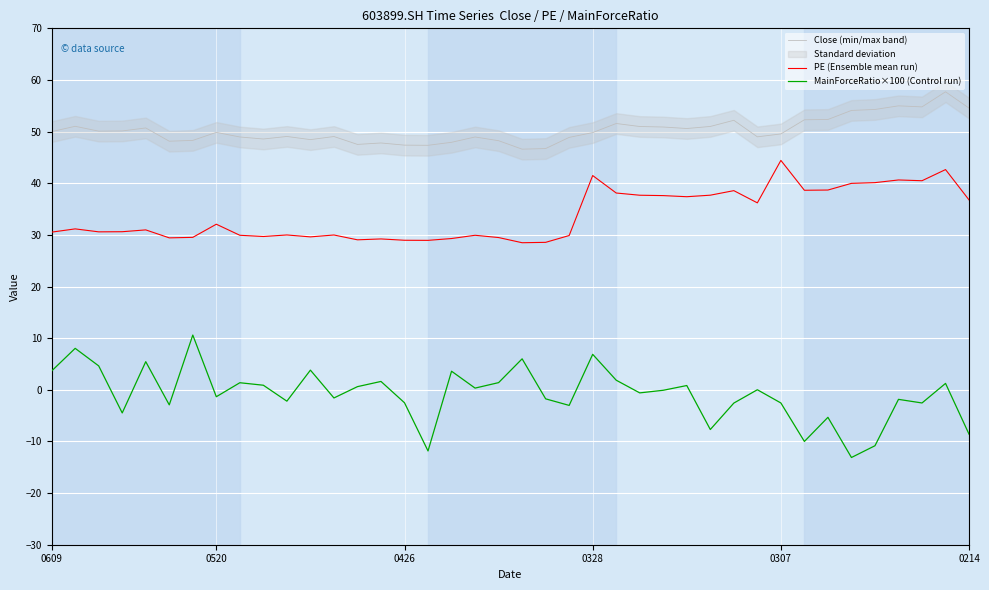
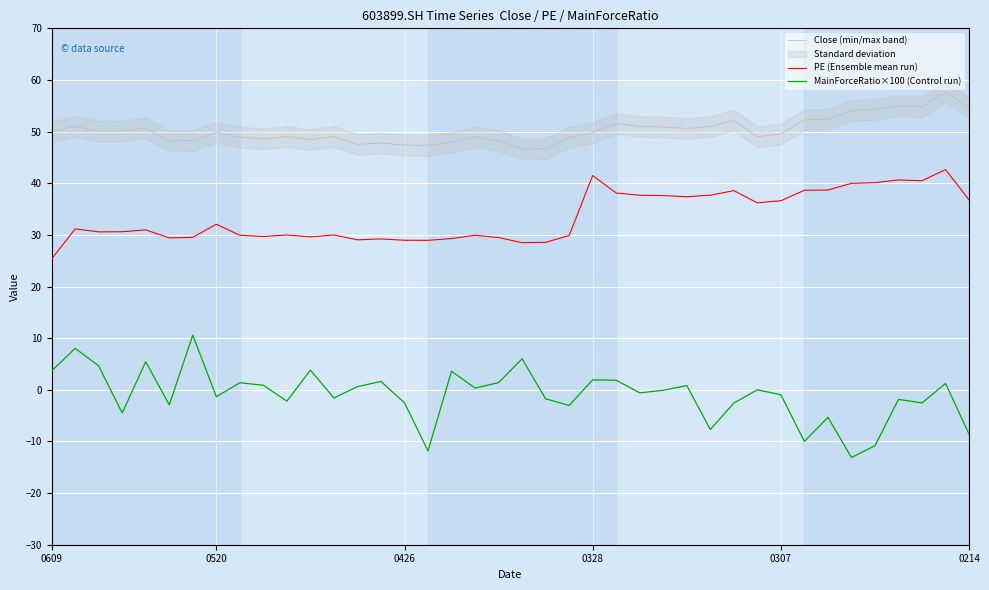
PE (Ensemble mean run), 0609: 31 -> 25
MainForceRatio×100 (Control run), 0328: 7 -> 2
PE (Ensemble mean run), 0307: 44 -> 37
MainForceRatio×100 (Control run), 0307: -3 -> -1
